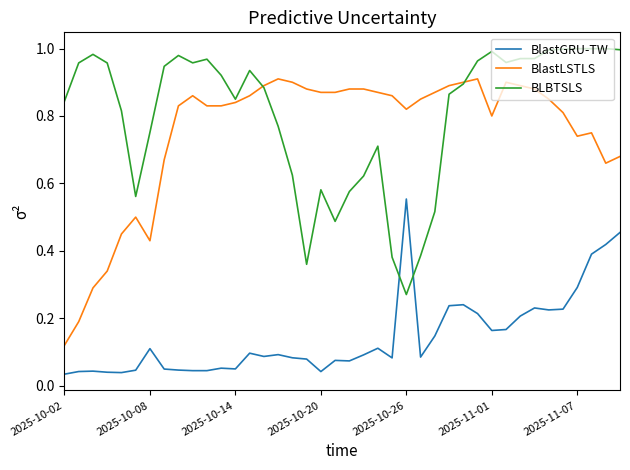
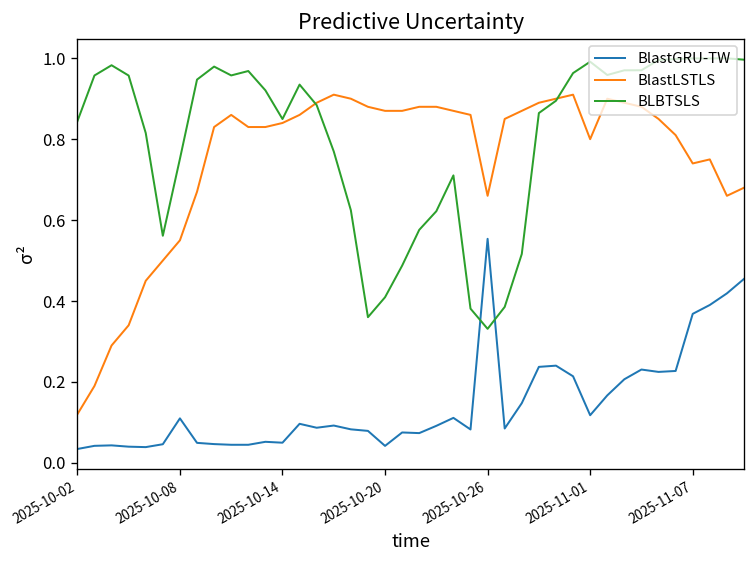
BlastLSTLS, 2025-10-08: 0.43 -> 0.55
BLBTSLS, 2025-10-20: 0.58 -> 0.41
BlastLSTLS, 2025-10-26: 0.82 -> 0.66
BLBTSLS, 2025-10-26: 0.27 -> 0.33
BlastGRU-TW, 2025-11-01: 0.16 -> 0.12
BlastGRU-TW, 2025-11-07: 0.29 -> 0.37
